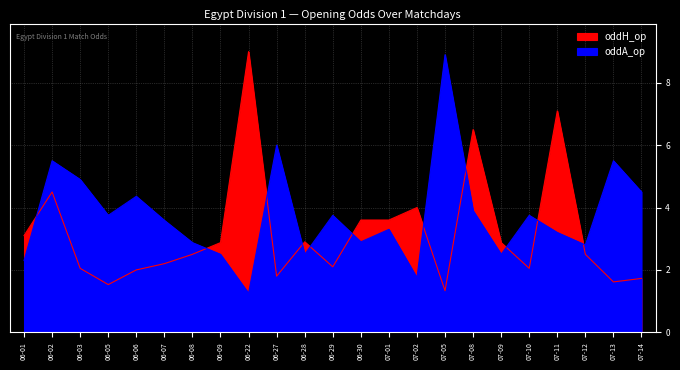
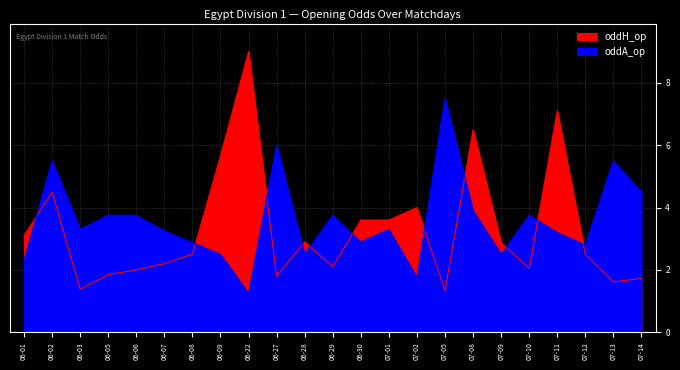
oddH_op, 06-03: 2.1 -> 1.4
oddA_op, 06-03: 4.9 -> 3.3
oddH_op, 06-05: 1.5 -> 1.9
oddA_op, 06-06: 4.4 -> 3.8
oddA_op, 06-07: 3.6 -> 3.3
oddH_op, 06-09: 2.9 -> 5.7
oddA_op, 07-05: 8.9 -> 7.5
